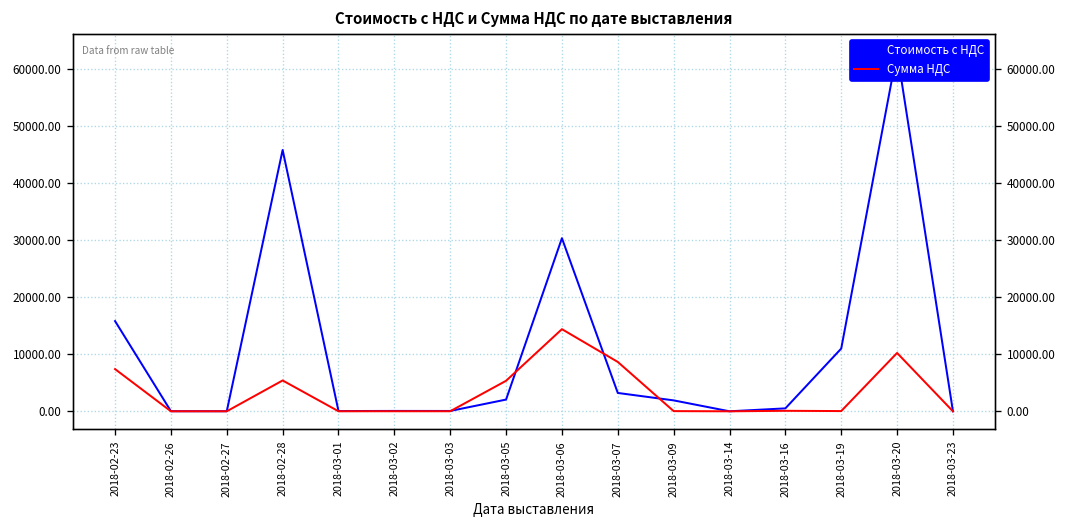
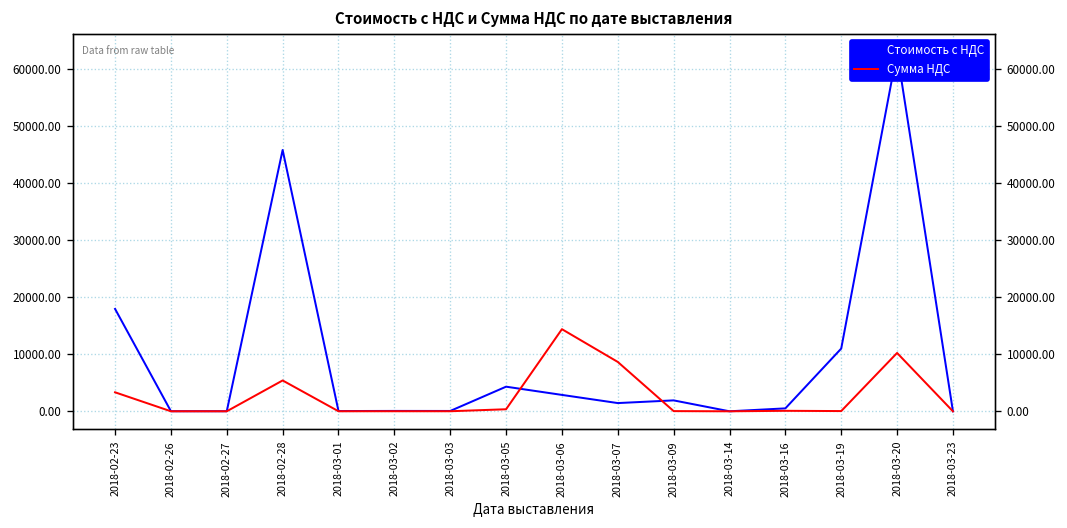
Стоимость с НДС, 2018-02-23: 16000 -> 18000
Сумма НДС, 2018-02-23: 7000 -> 3000
Стоимость с НДС, 2018-03-05: 2000 -> 4000
Сумма НДС, 2018-03-05: 5000 -> 0
Стоимость с НДС, 2018-03-06: 30000 -> 3000
Стоимость с НДС, 2018-03-07: 3000 -> 1000
